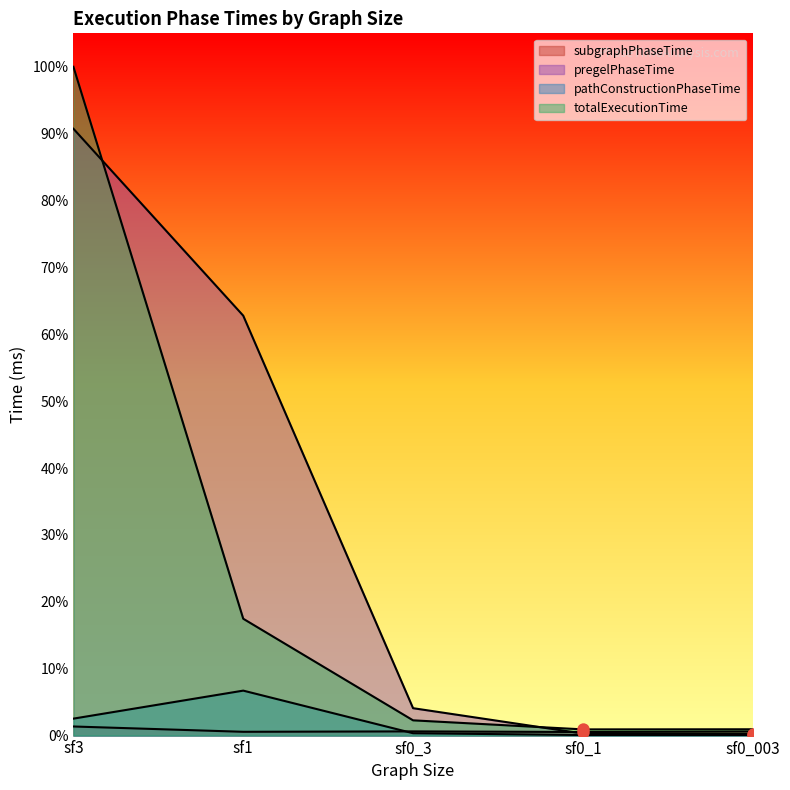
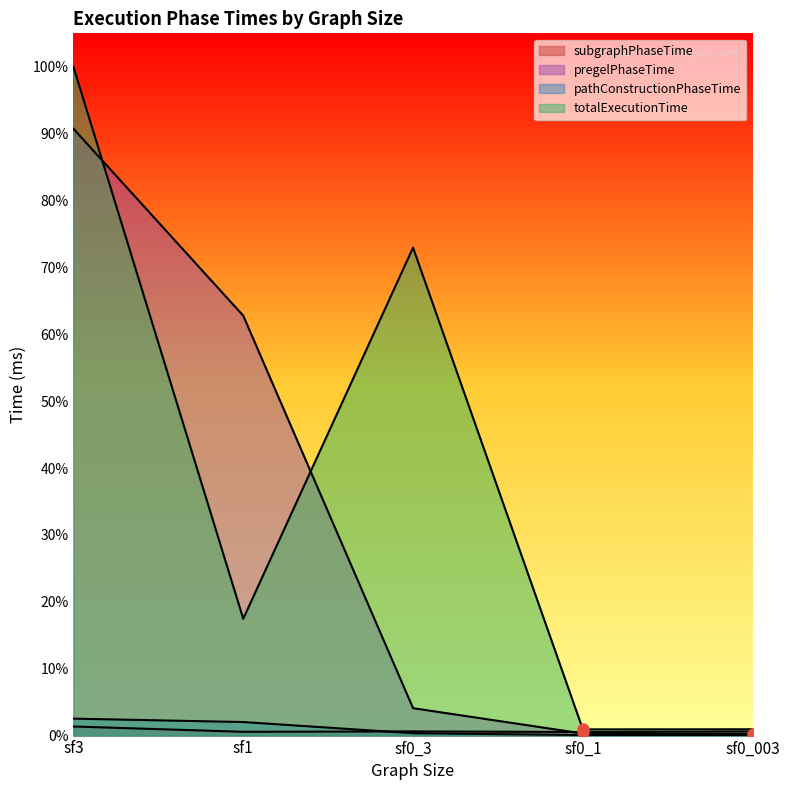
pathConstructionPhaseTime, sf1: 7% -> 2%
totalExecutionTime, sf0_3: 2% -> 73%
